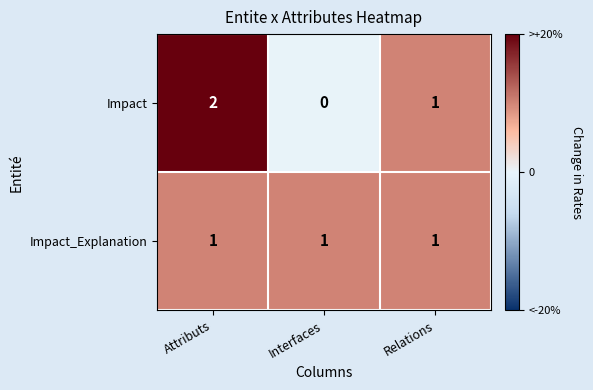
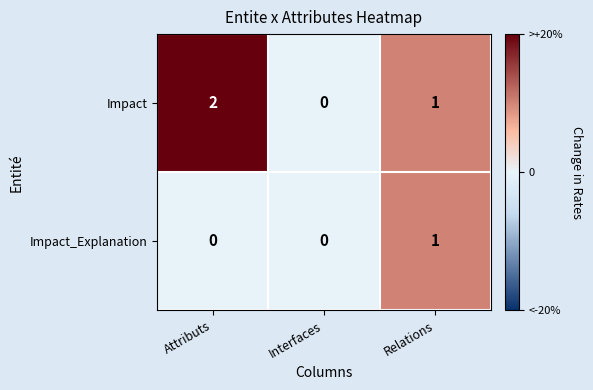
Impact_Explanation, Attributs: 1 -> 0
Impact_Explanation, Interfaces: 1 -> 0
